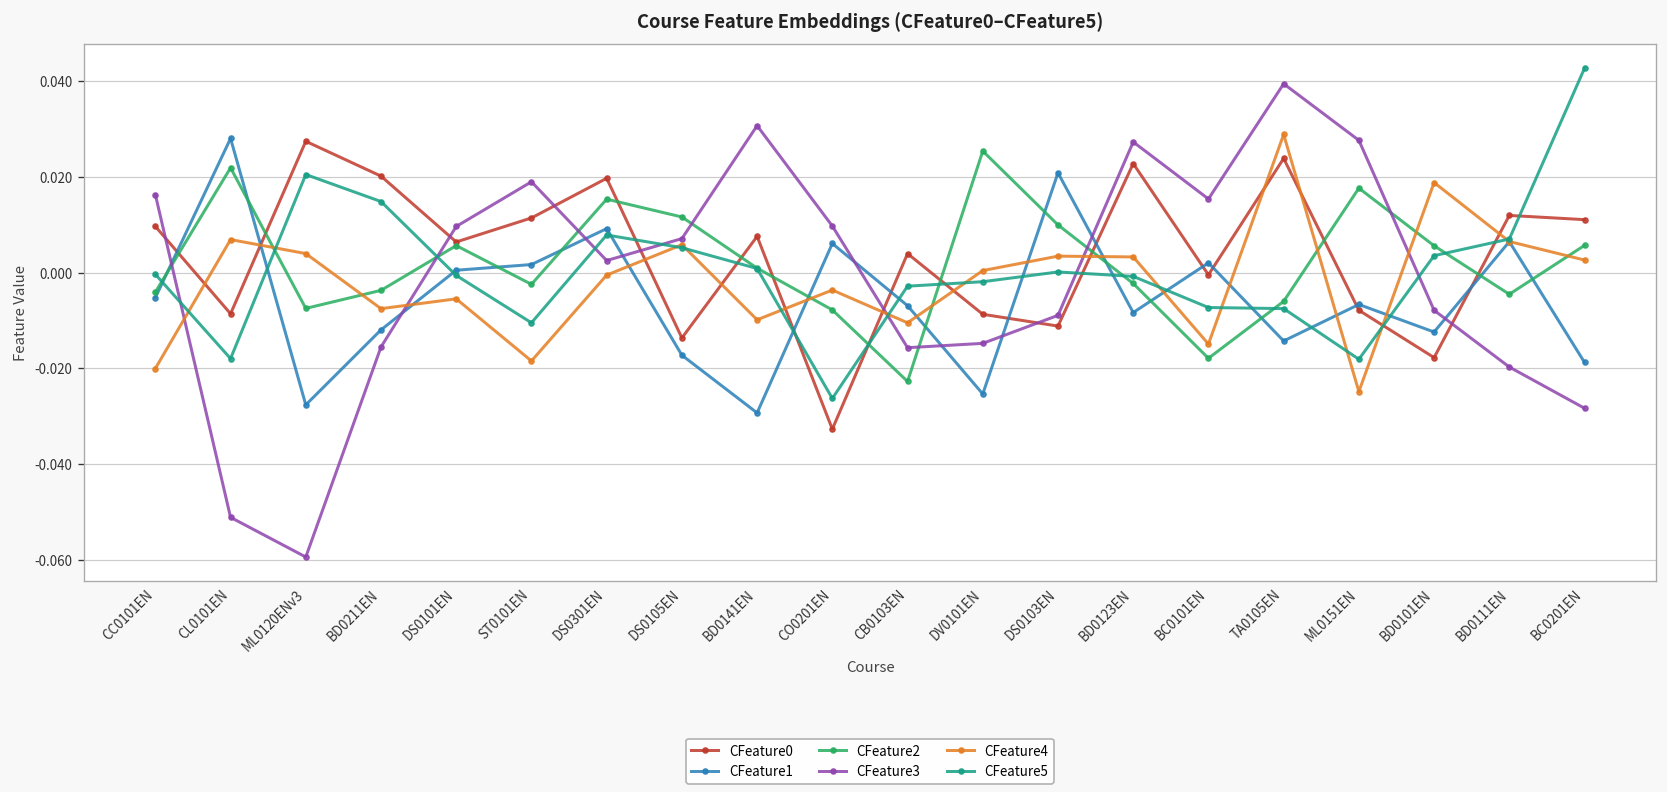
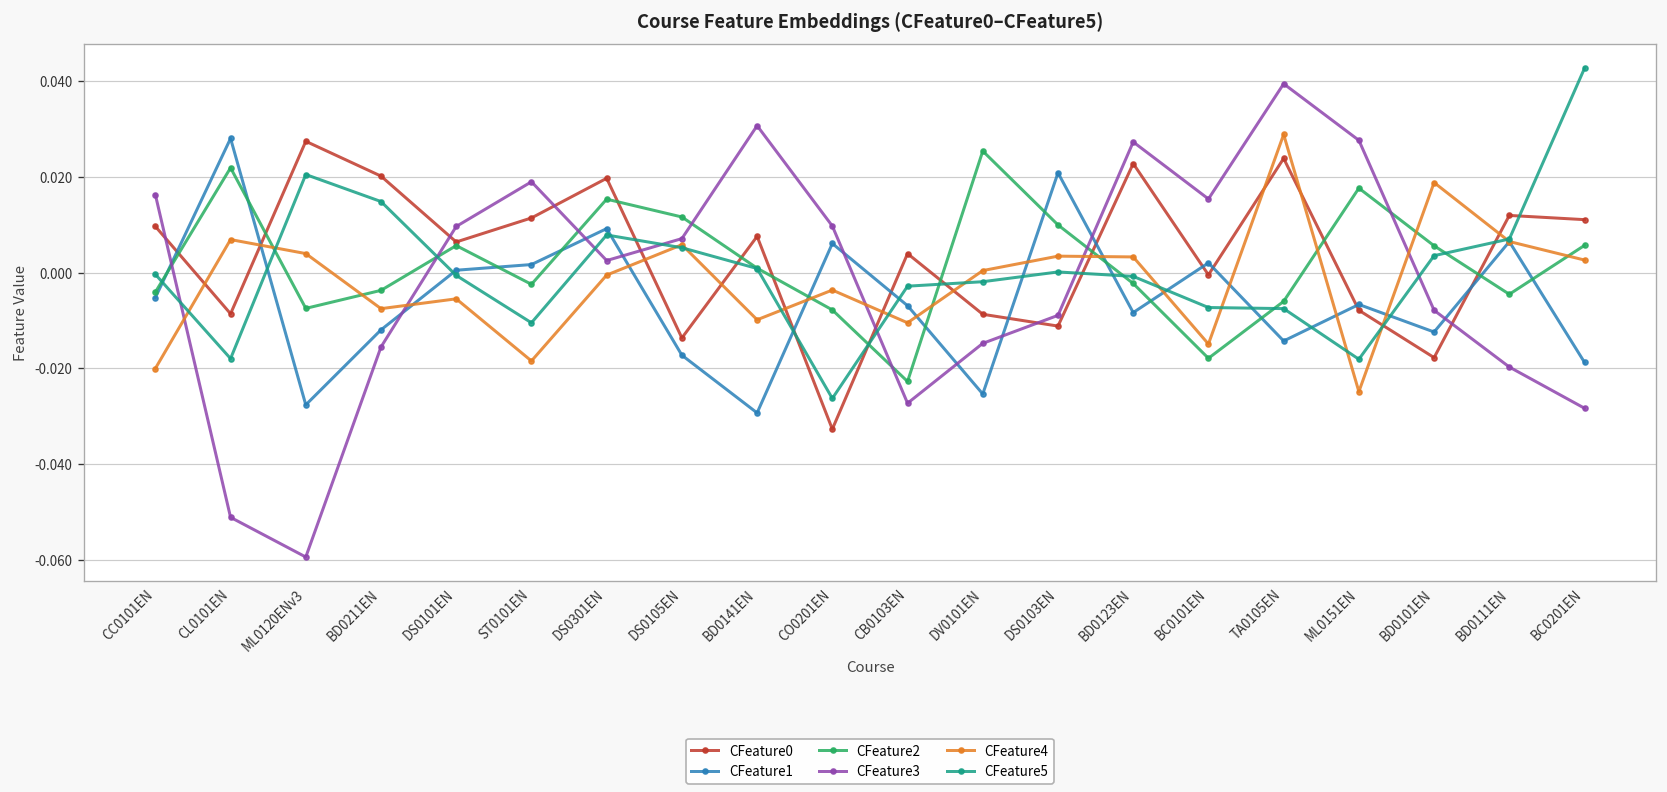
CFeature3, CB0103EN: -0.016 -> -0.027
